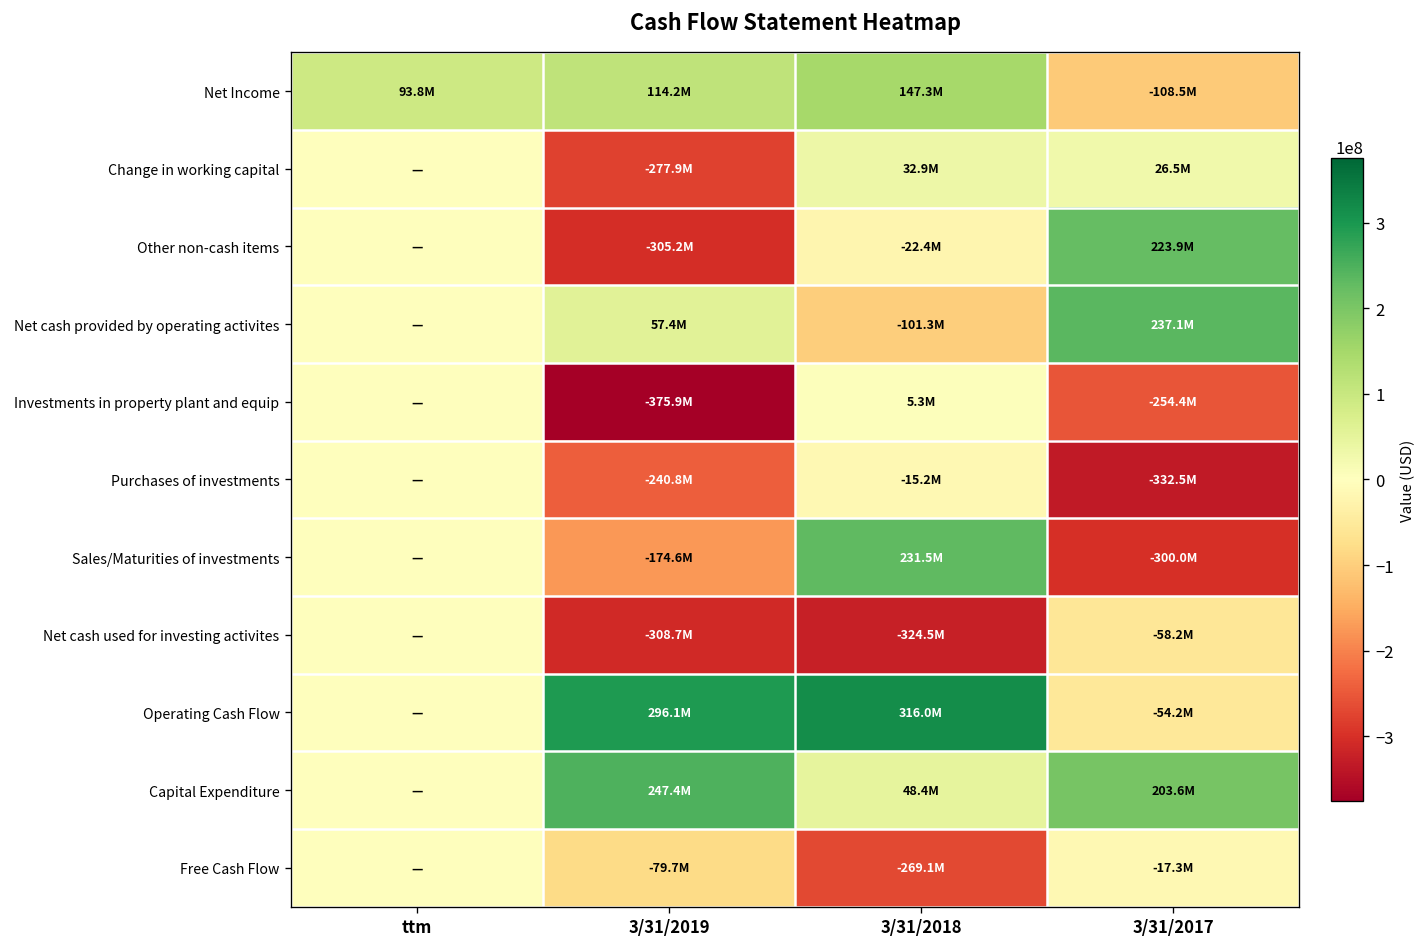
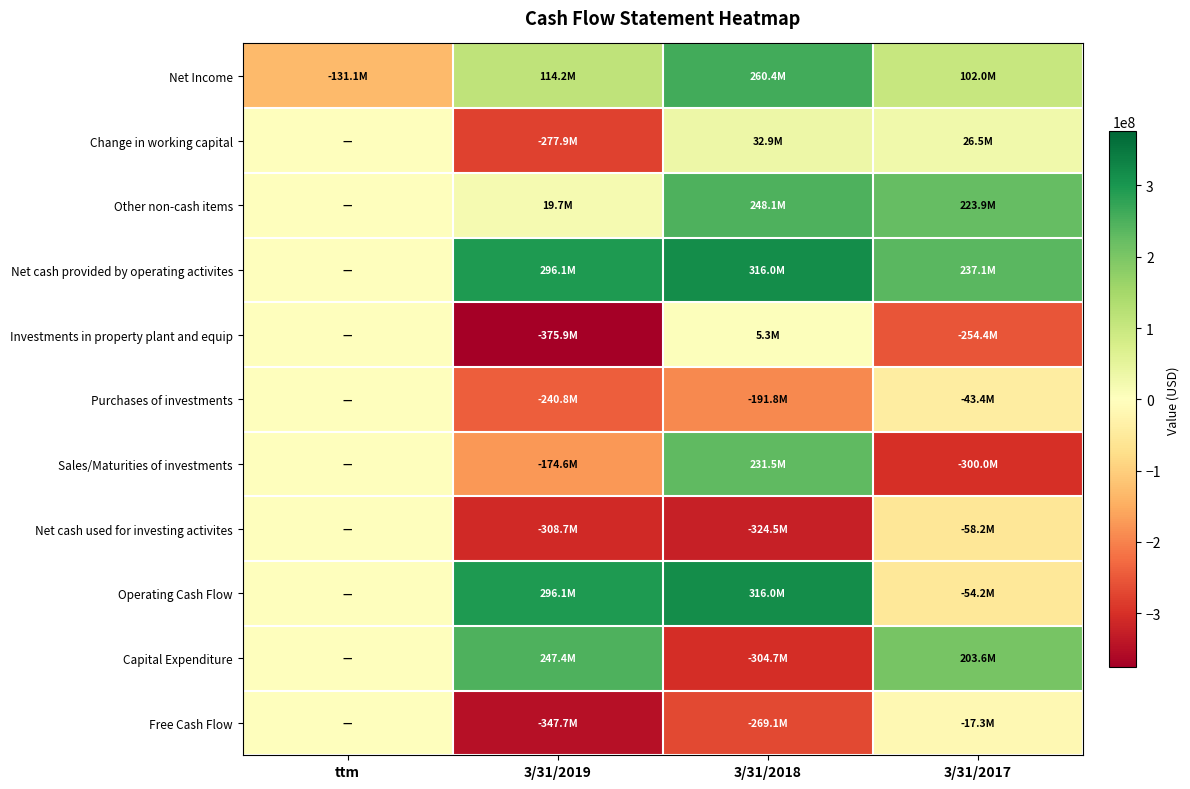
Net Income, ttm: 93.8M -> -131.1M
Net Income, 3/31/2018: 147.3M -> 260.4M
Net Income, 3/31/2017: -108.5M -> 102.0M
Other non-cash items, 3/31/2019: -305.2M -> 19.7M
Other non-cash items, 3/31/2018: -22.4M -> 248.1M
Net cash provided by operating activites, 3/31/2019: 57.4M -> 296.1M
Net cash provided by operating activites, 3/31/2018: -101.3M -> 316.0M
Purchases of investments, 3/31/2018: -15.2M -> -191.8M
Purchases of investments, 3/31/2017: -332.5M -> -43.4M
Capital Expenditure, 3/31/2018: 48.4M -> -304.7M
Free Cash Flow, 3/31/2019: -79.7M -> -347.7M
